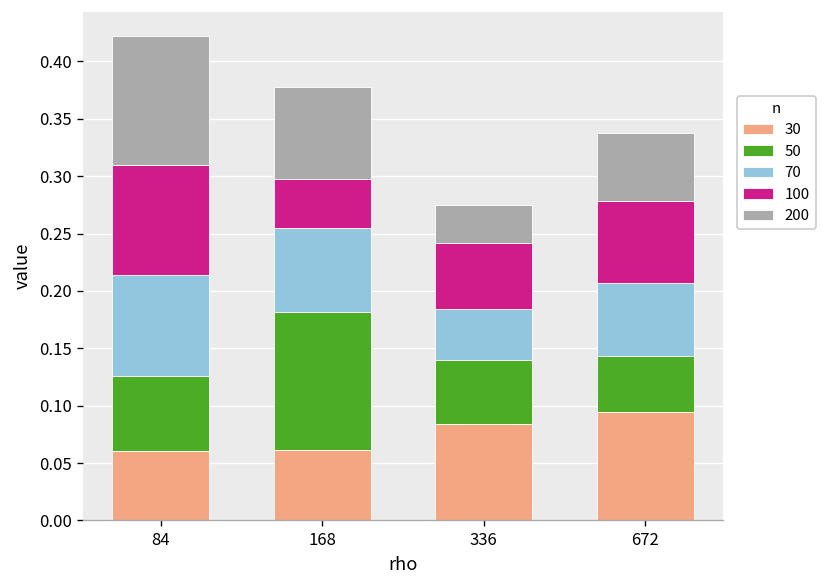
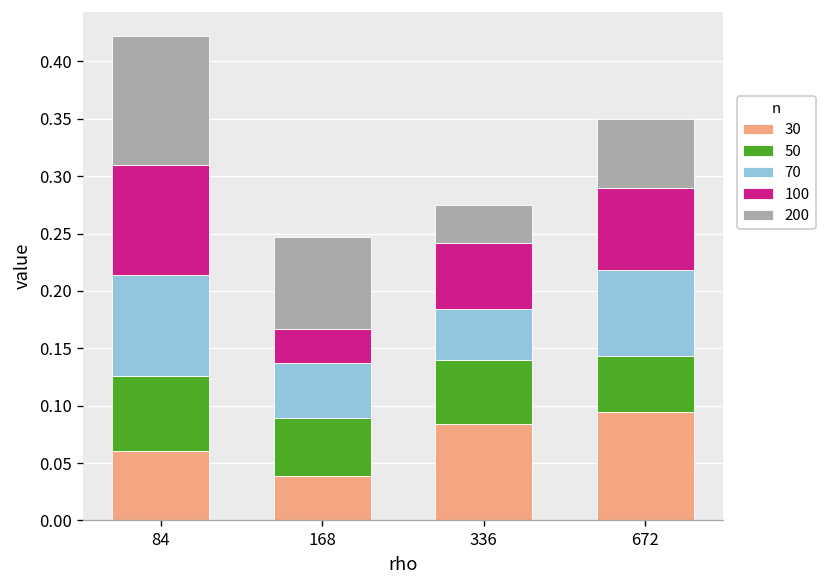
30, 168: 0.06 -> 0.04
50, 168: 0.12 -> 0.05
70, 168: 0.07 -> 0.05
100, 168: 0.04 -> 0.03
70, 672: 0.06 -> 0.08
